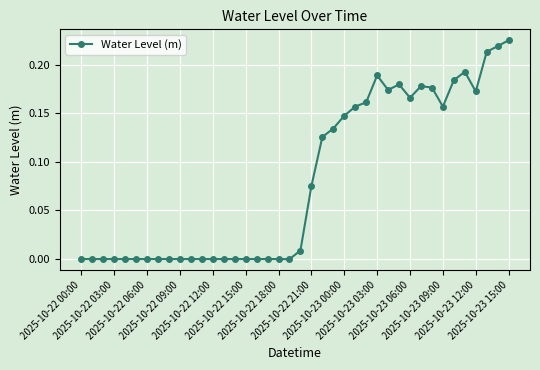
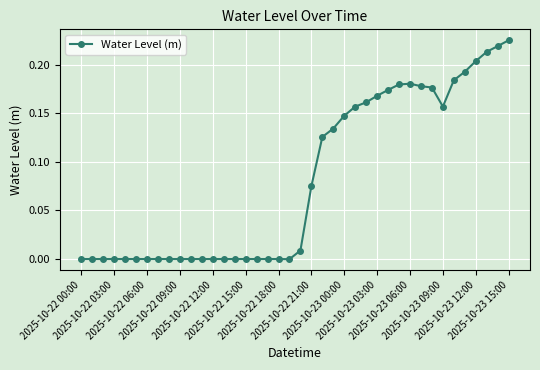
2025-10-23 03:00: 0.19 -> 0.17
2025-10-23 06:00: 0.17 -> 0.18
2025-10-23 12:00: 0.17 -> 0.20
